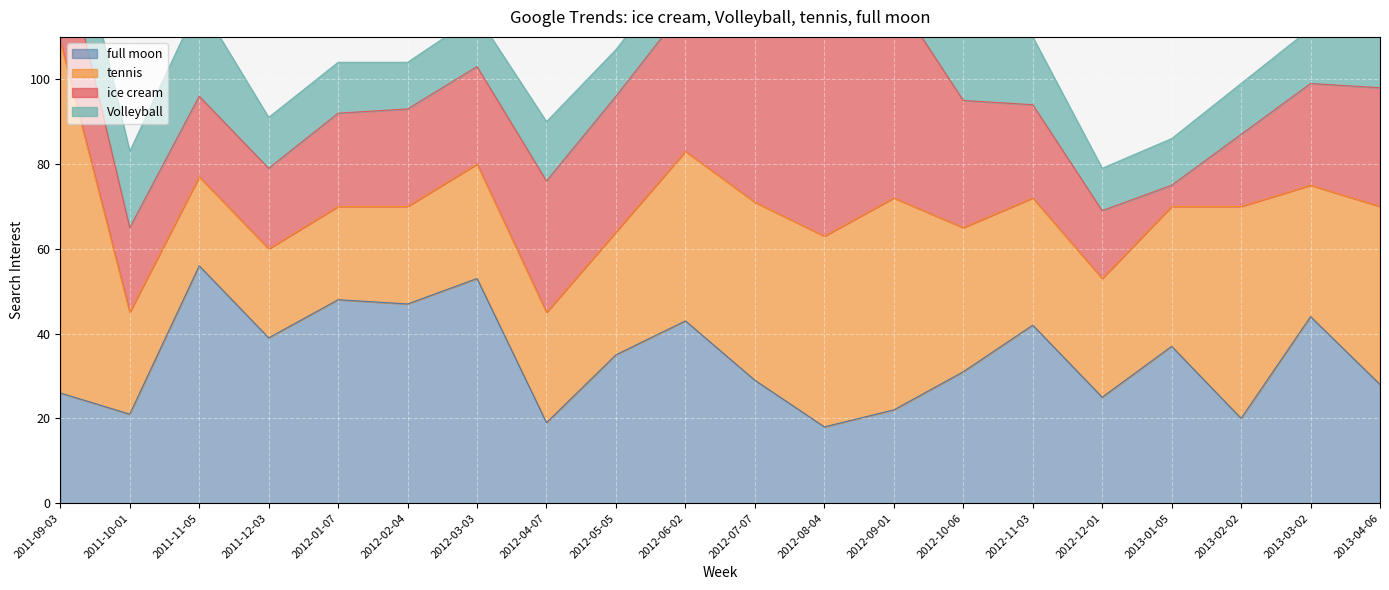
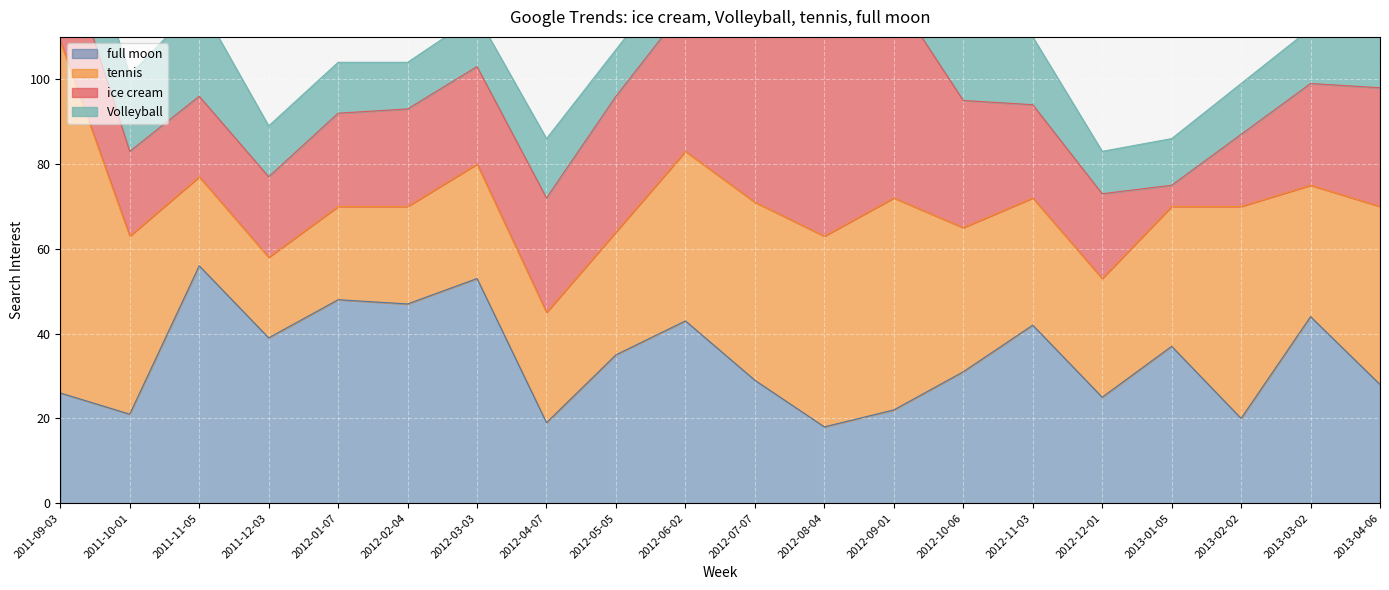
tennis, 2011-10-01: 24 -> 42
tennis, 2011-12-03: 21 -> 19
ice cream, 2012-04-07: 31 -> 27
ice cream, 2012-12-01: 16 -> 20
